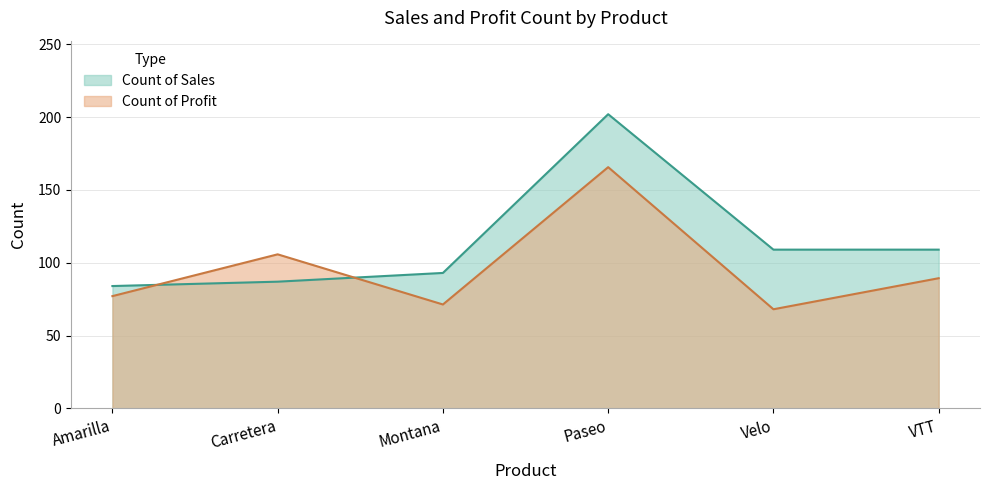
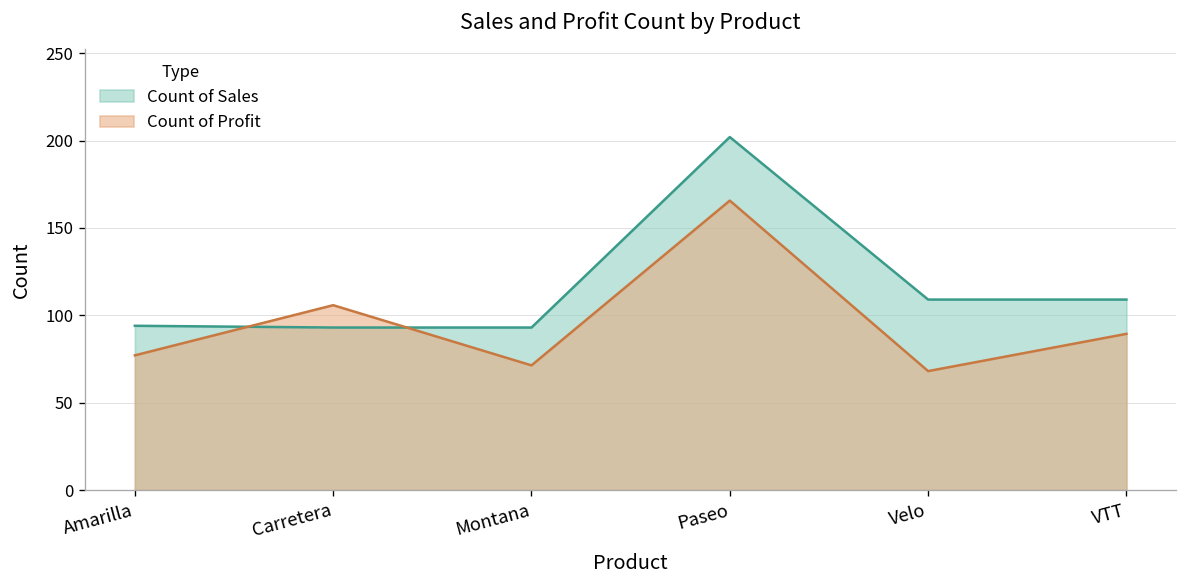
Count of Sales, Amarilla: 84 -> 94
Count of Sales, Carretera: 87 -> 93
